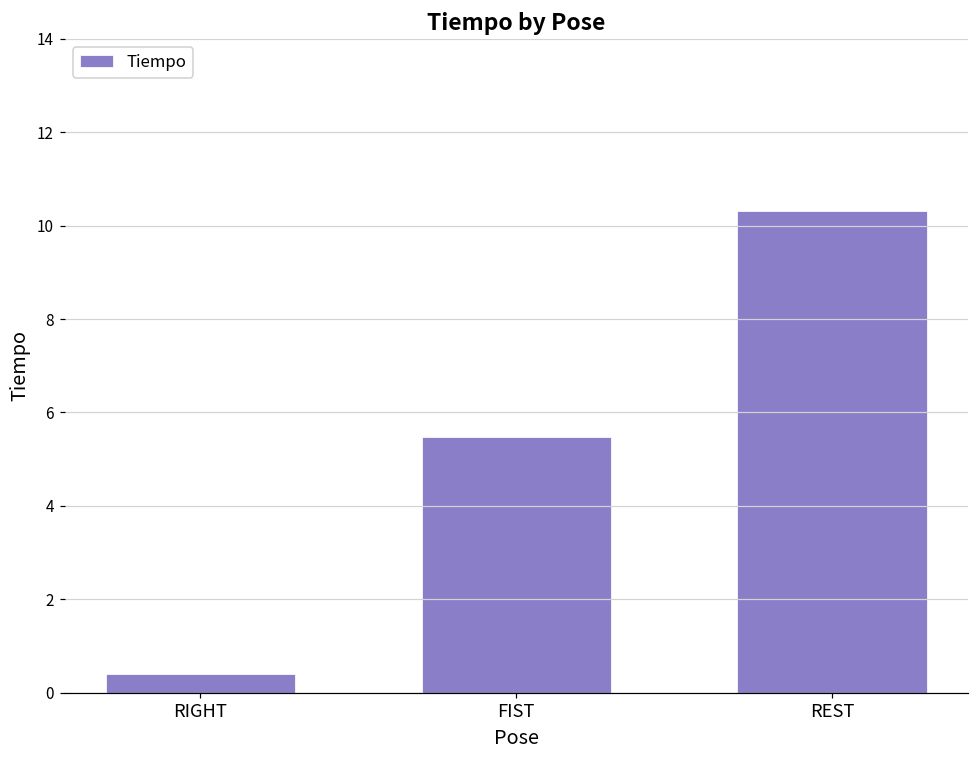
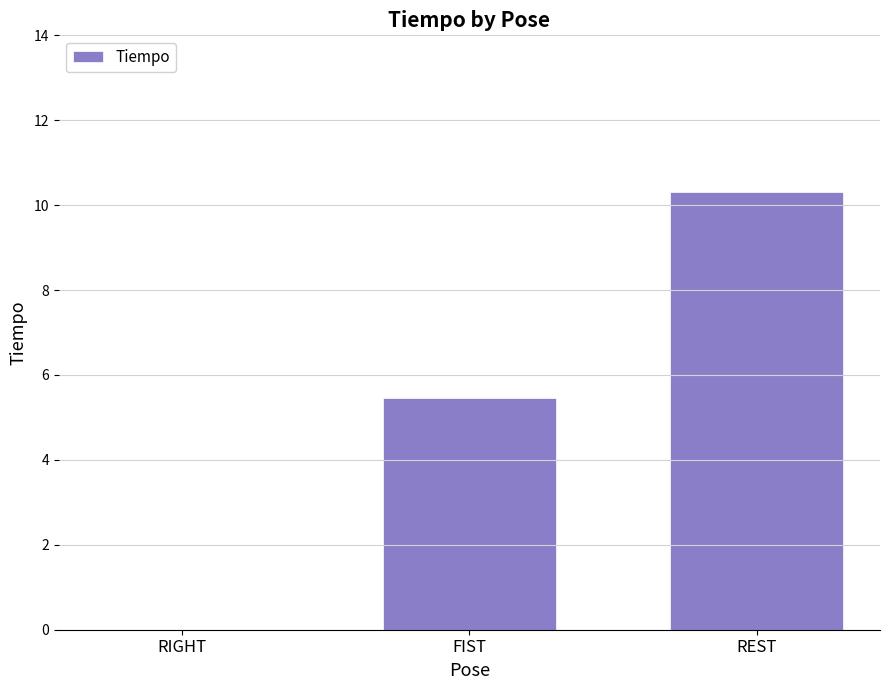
RIGHT: 0.4 -> 0.0
